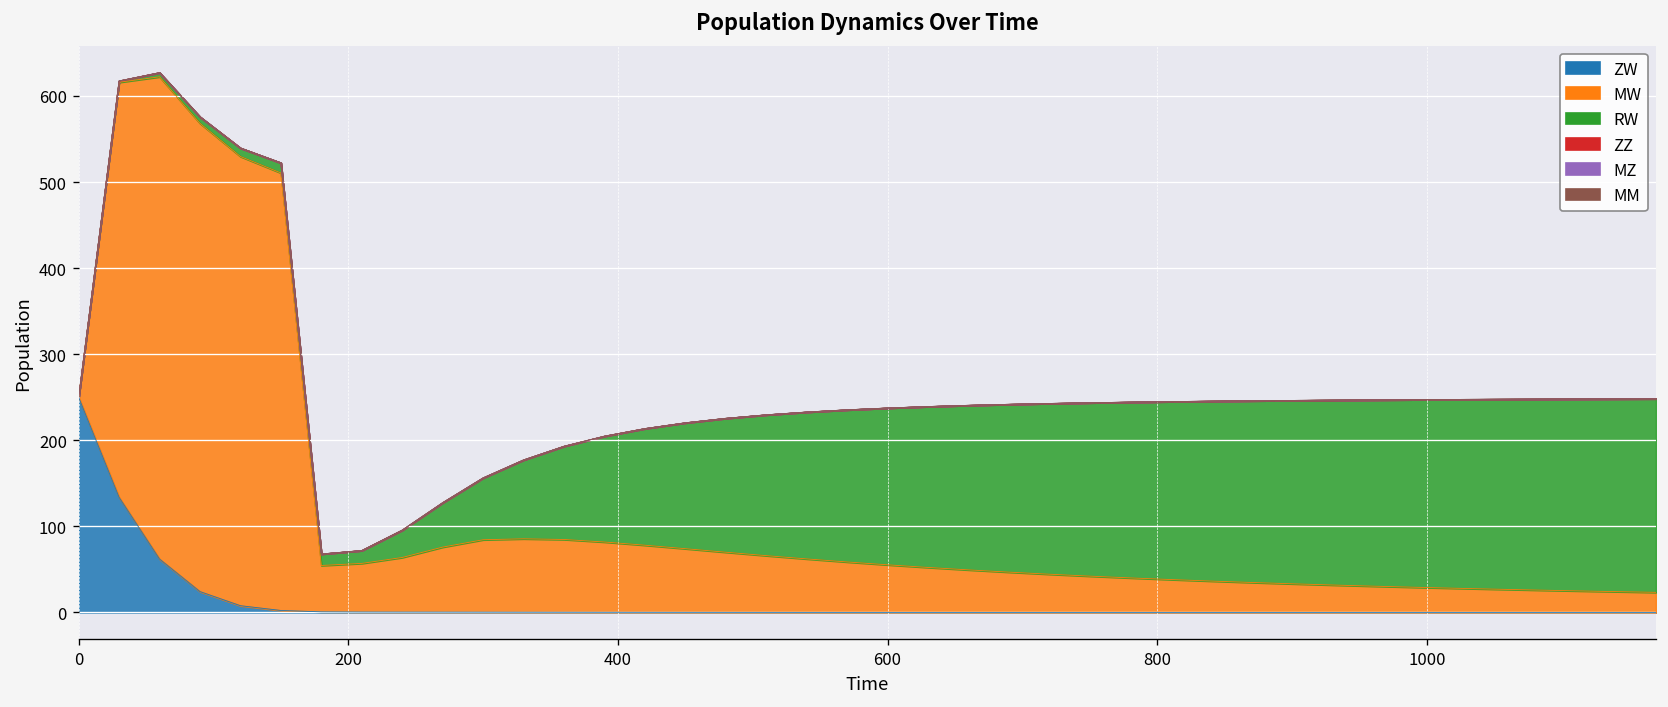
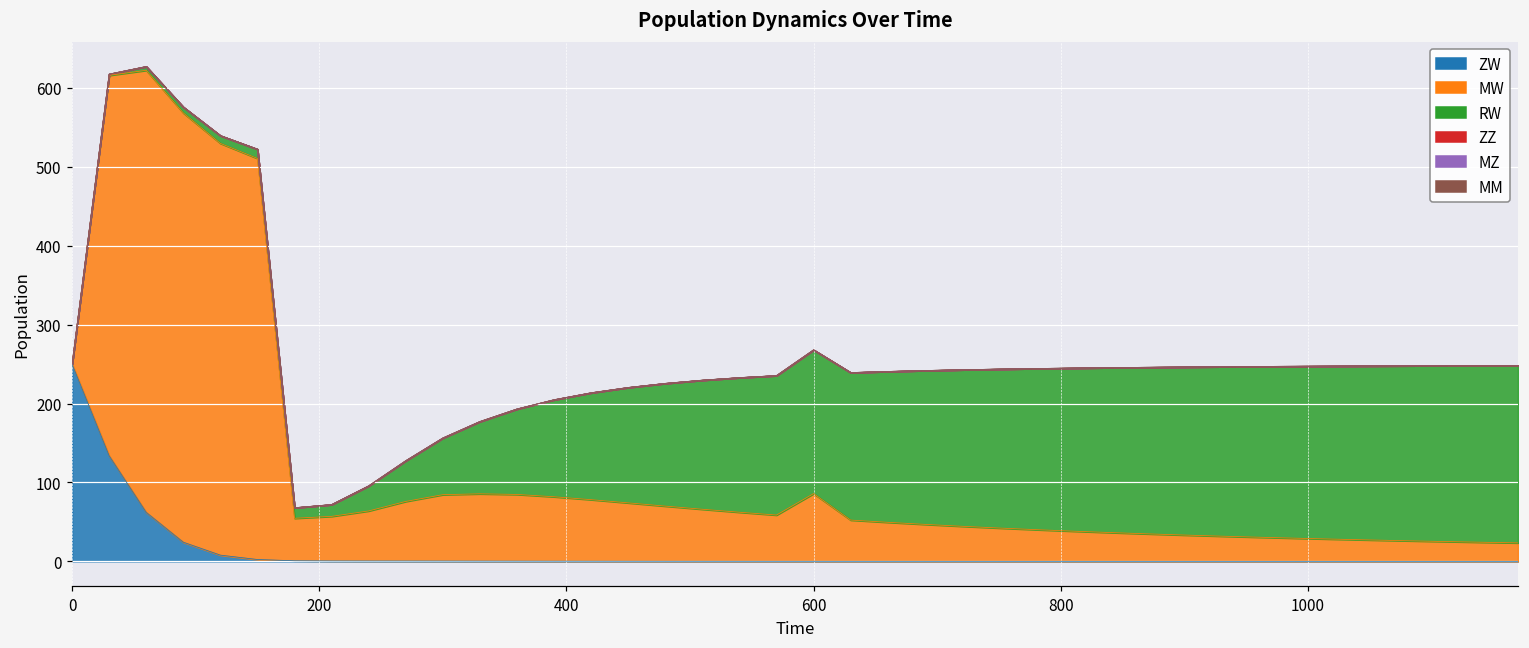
MW, 600: 60 -> 90
